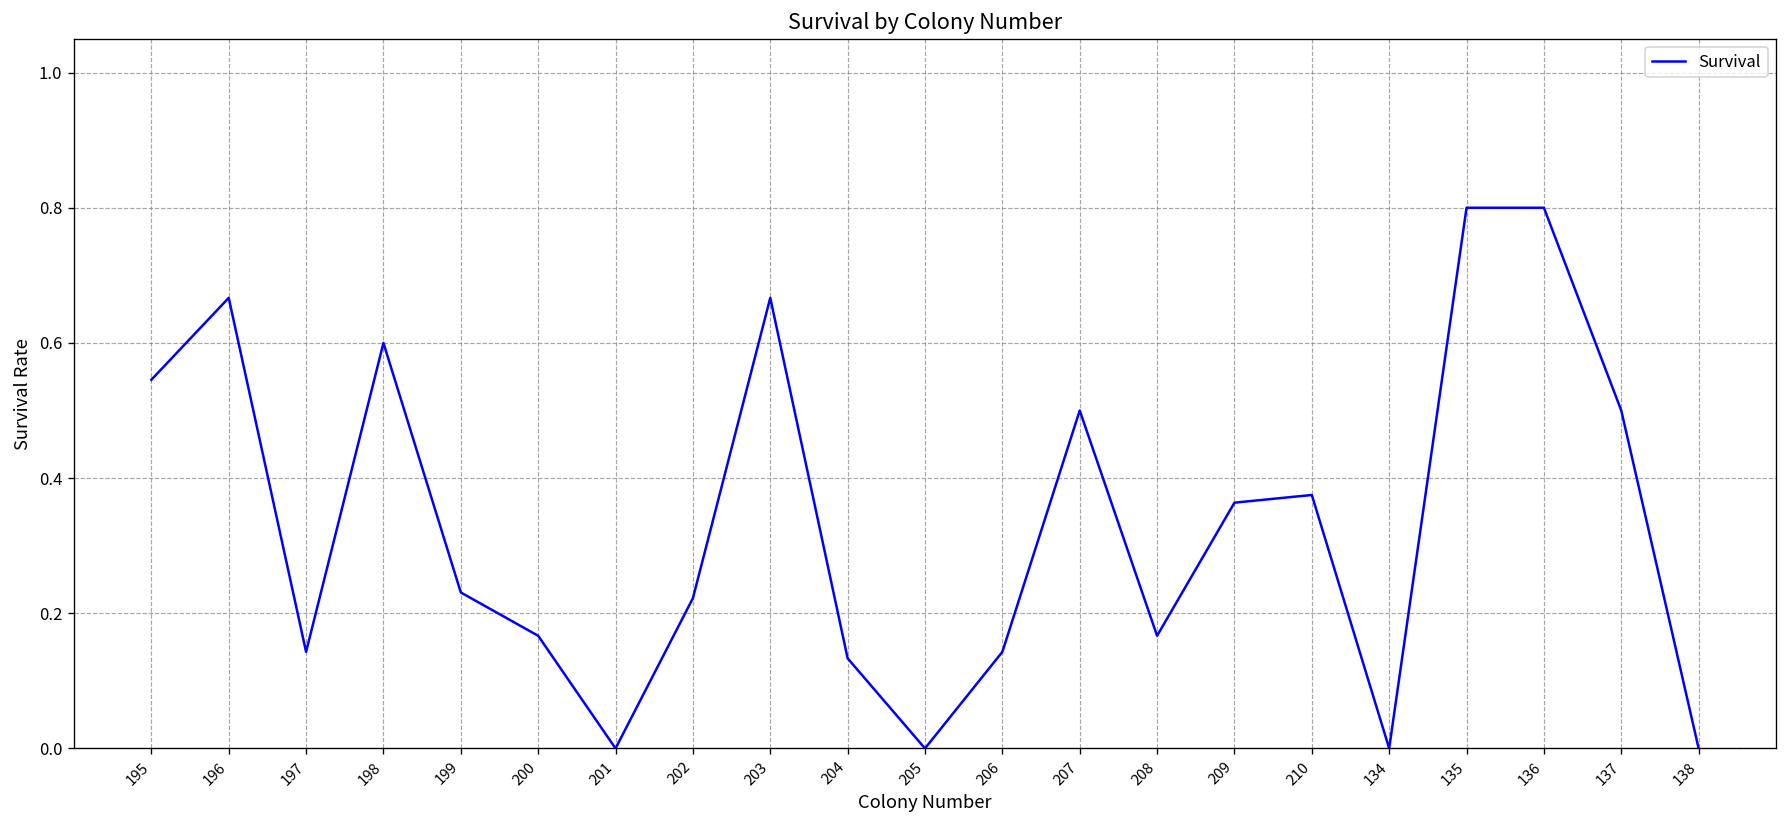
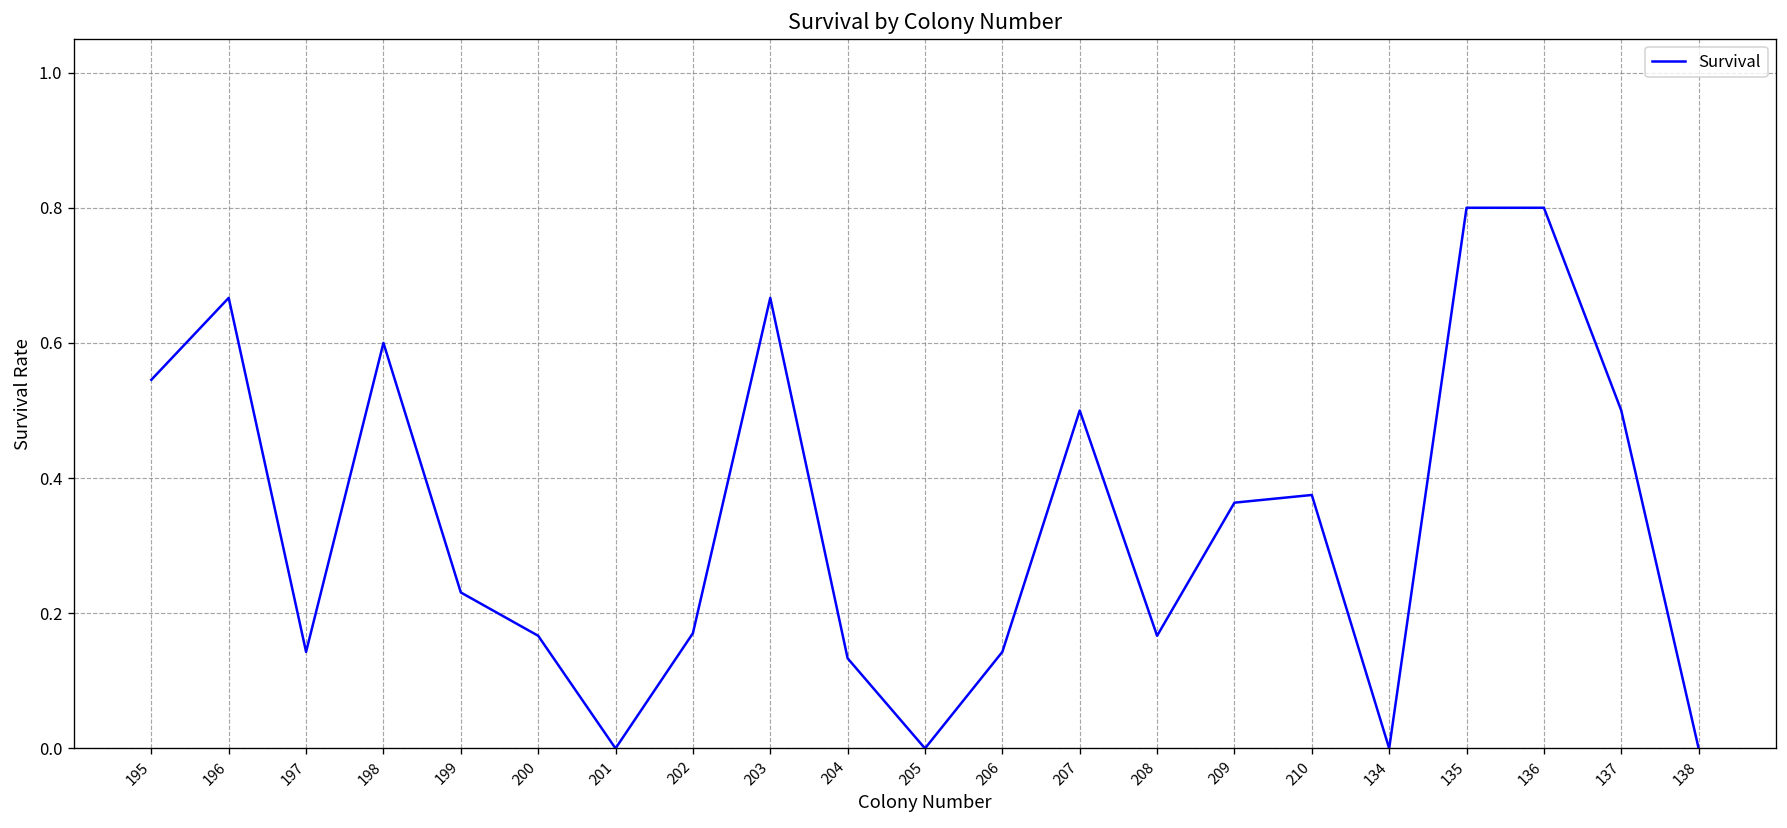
202: 0.22 -> 0.17
